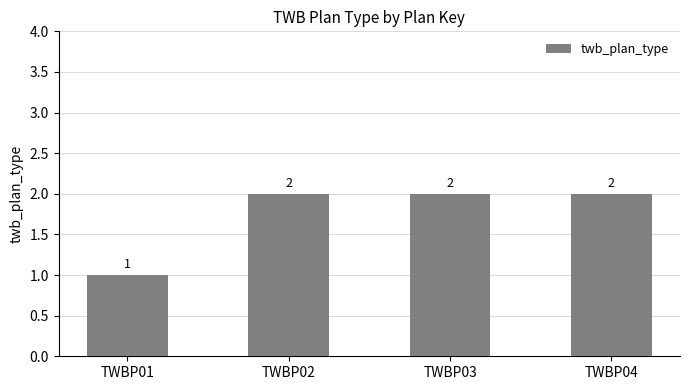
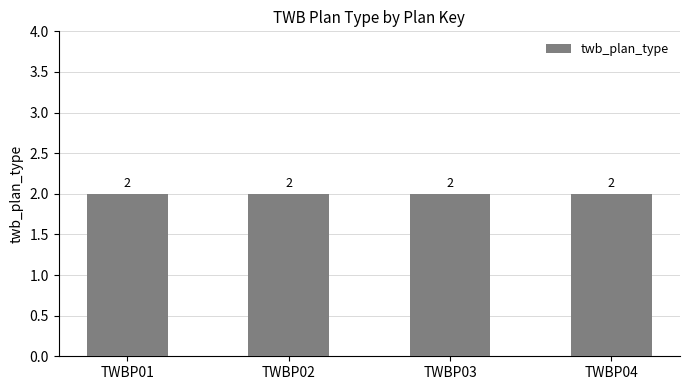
TWBP01: 1 -> 2
